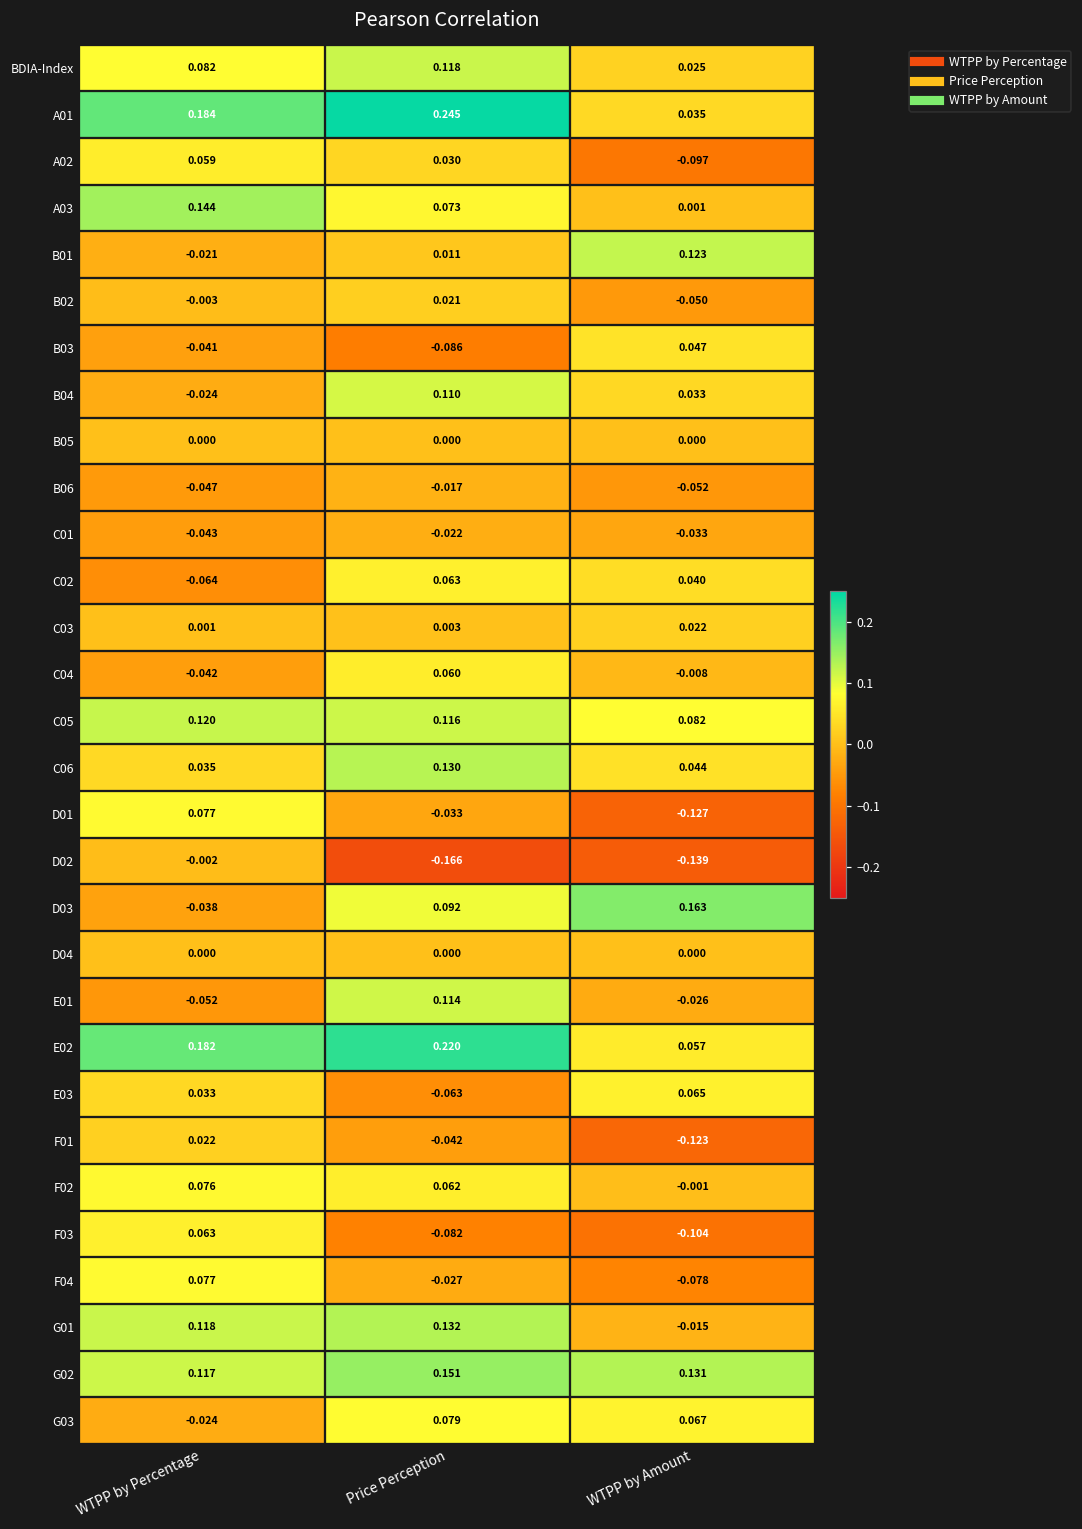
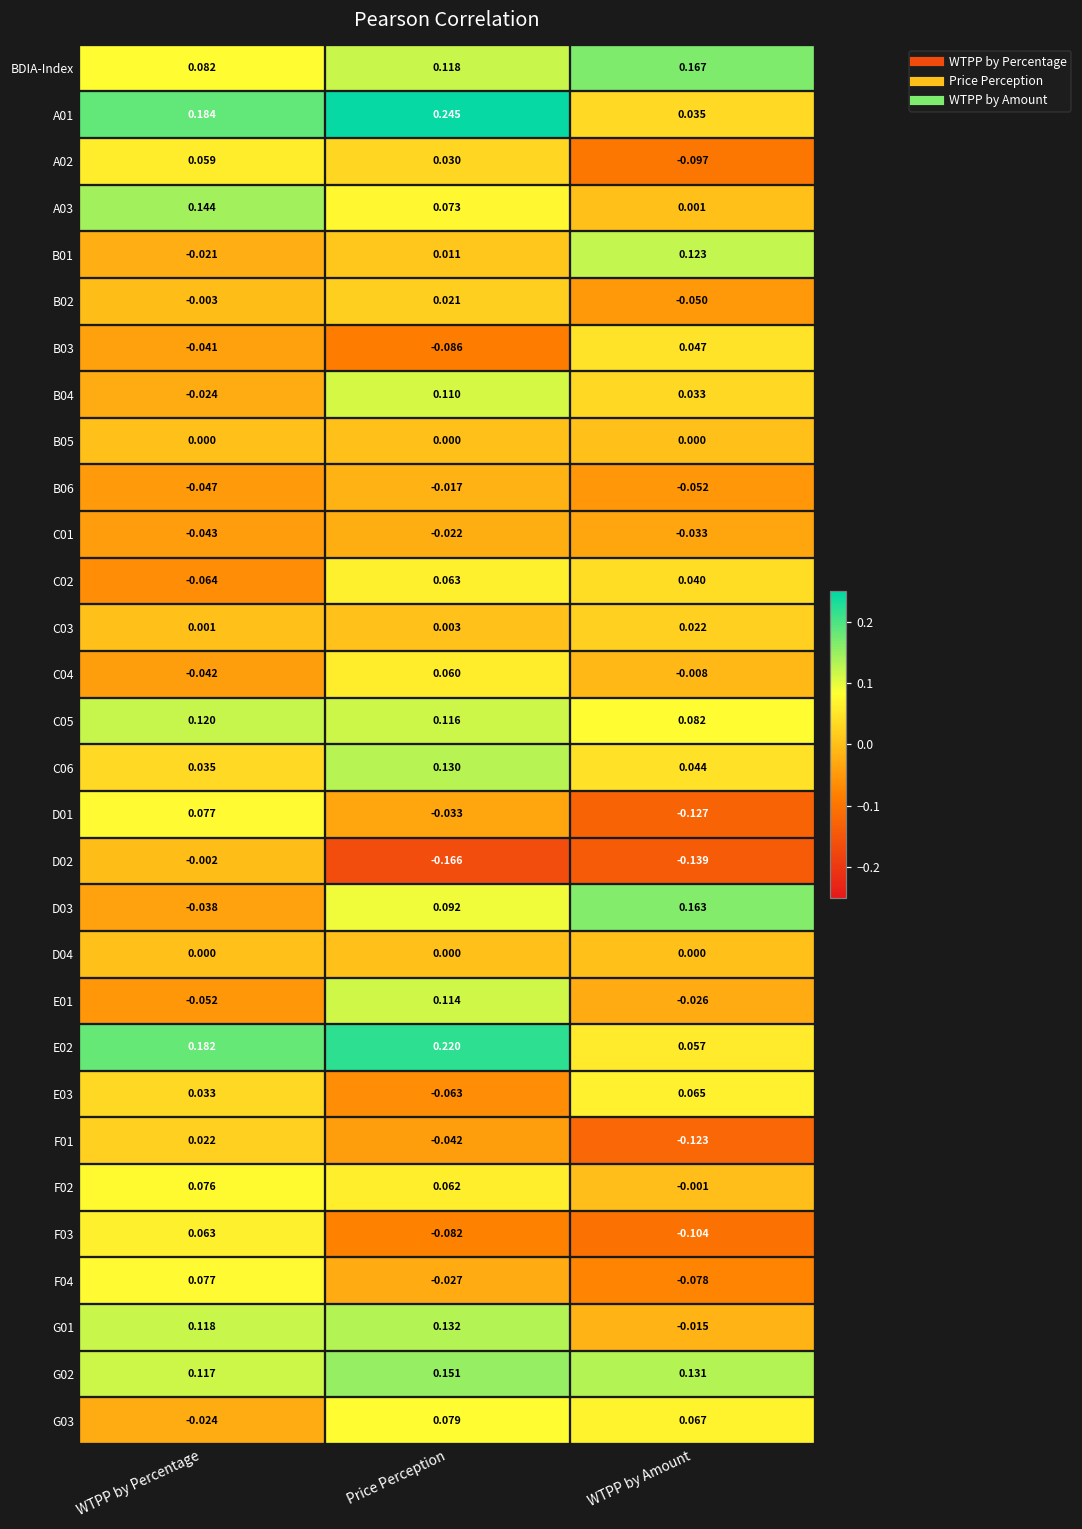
BDIA-Index, WTPP by Amount: 0.025 -> 0.167
